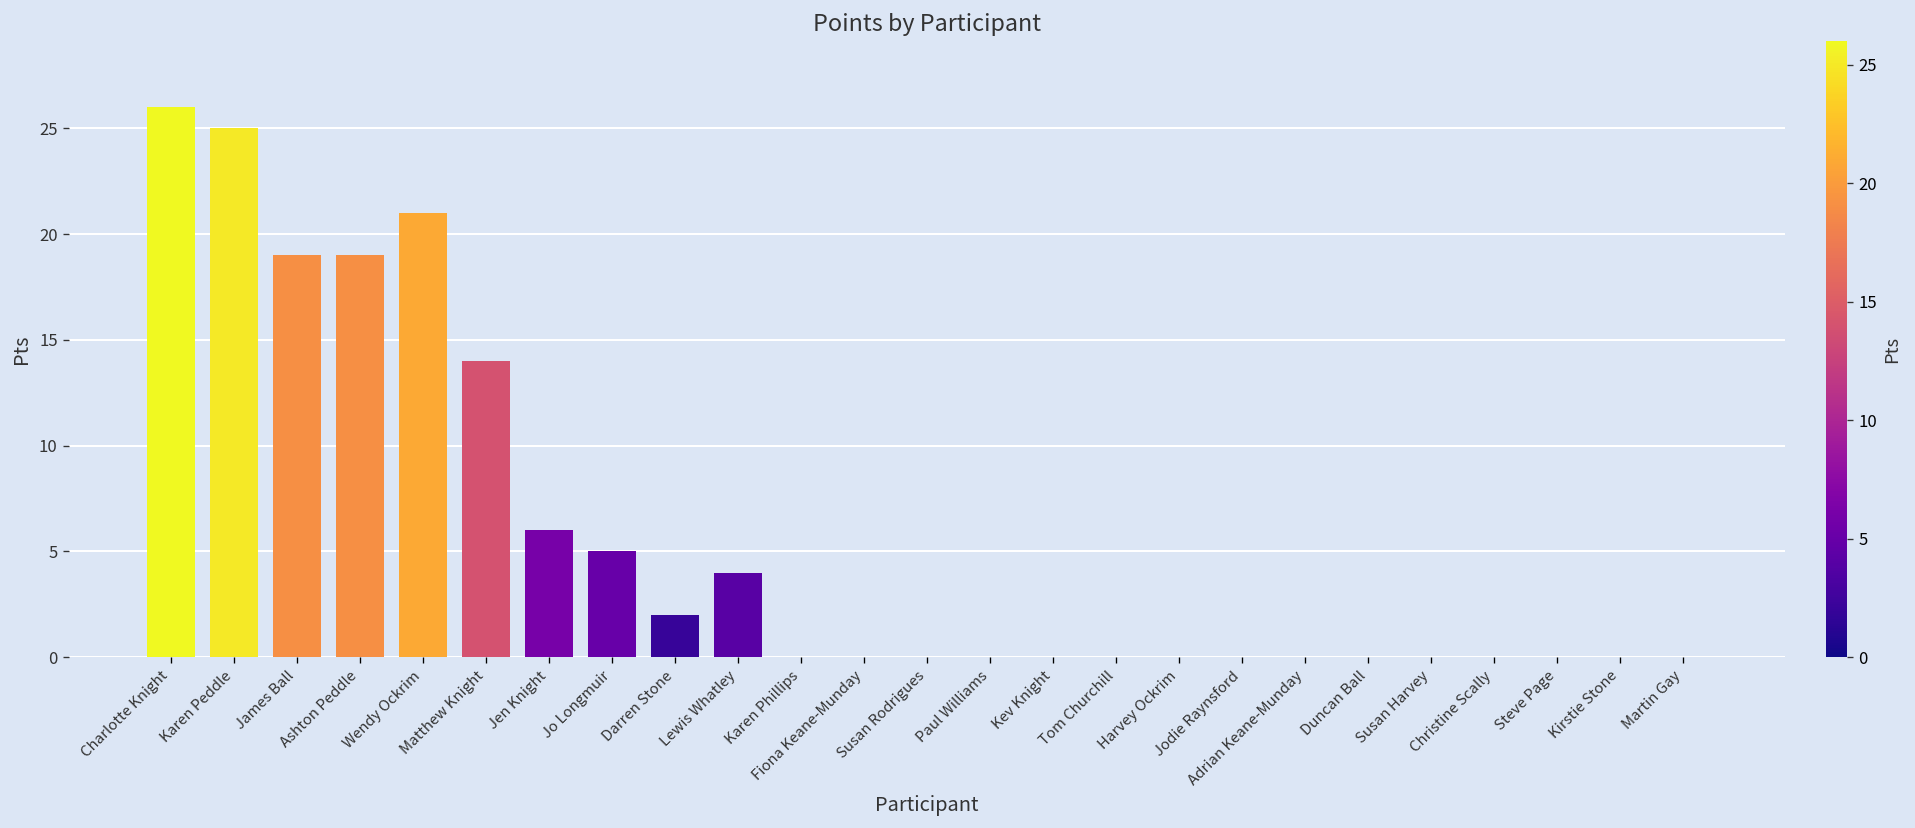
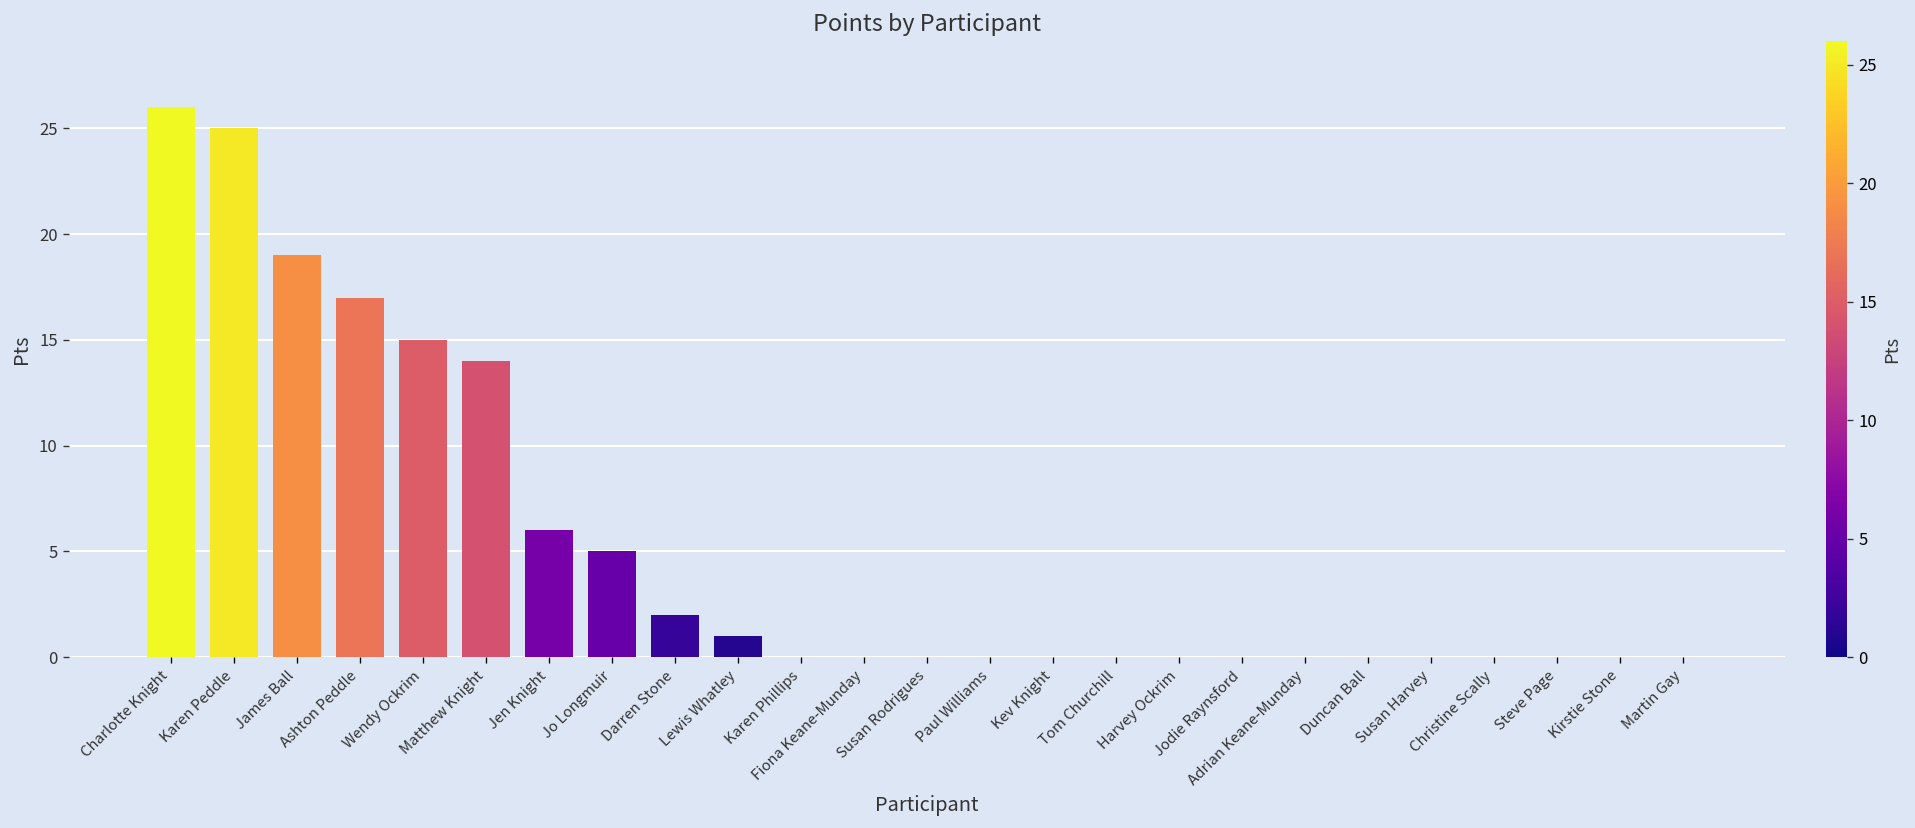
Ashton Peddle: 19 -> 17
Wendy Ockrim: 21 -> 15
Lewis Whatley: 4 -> 1
